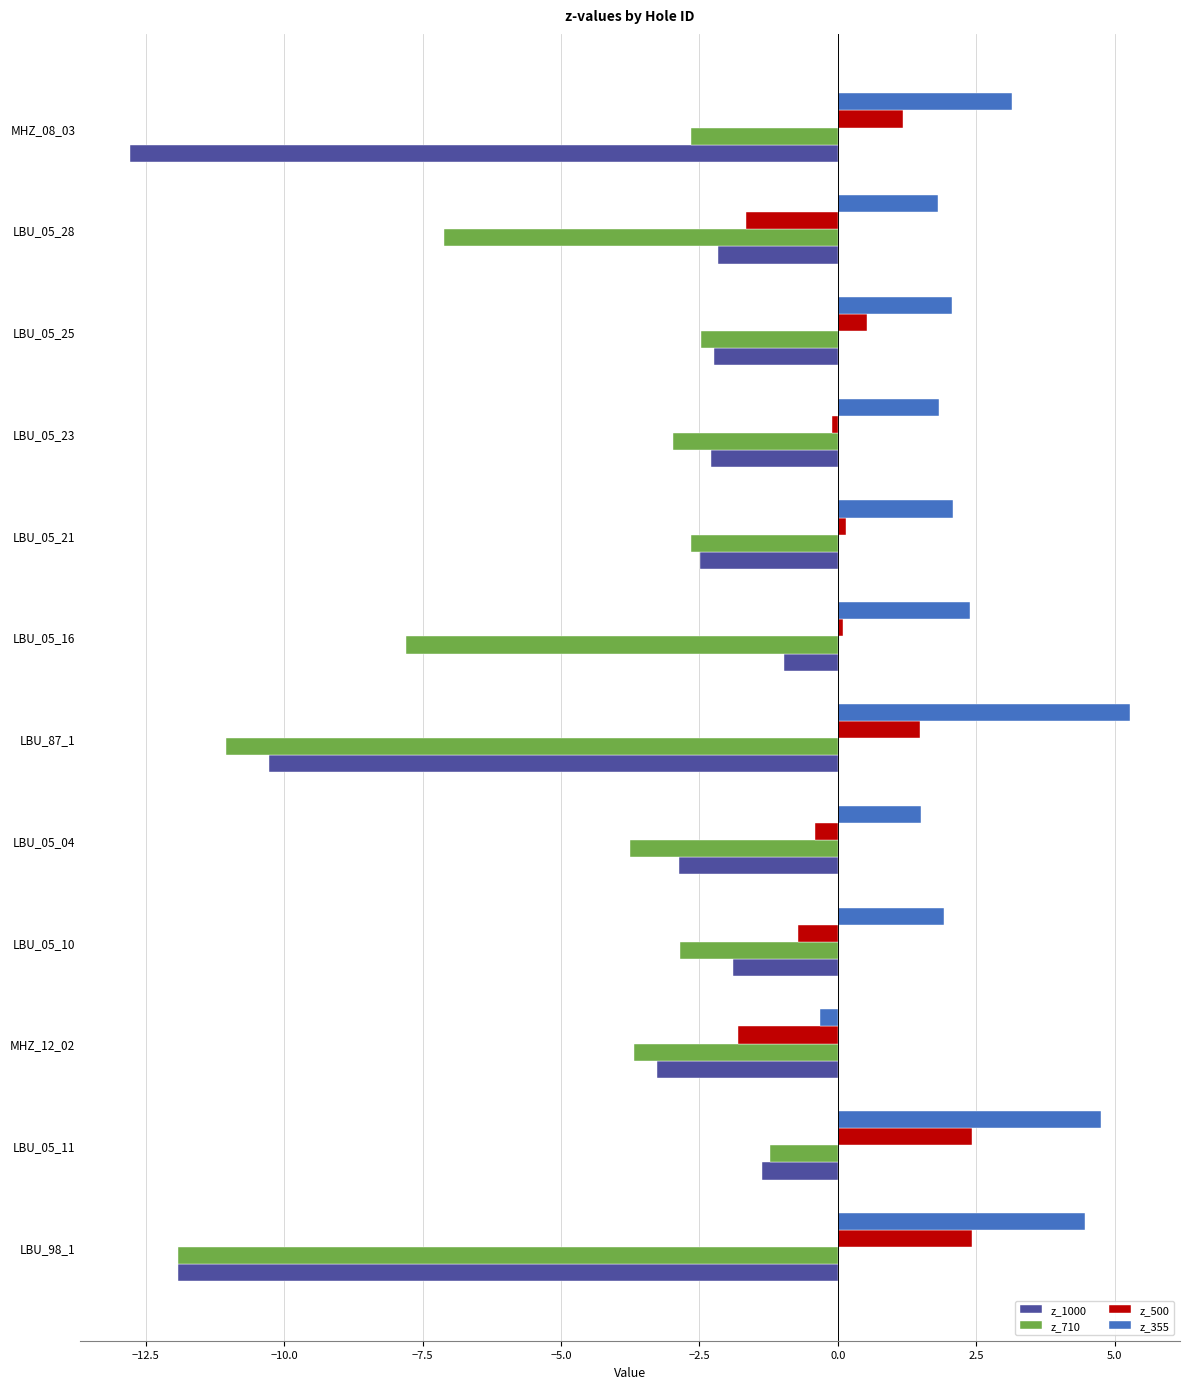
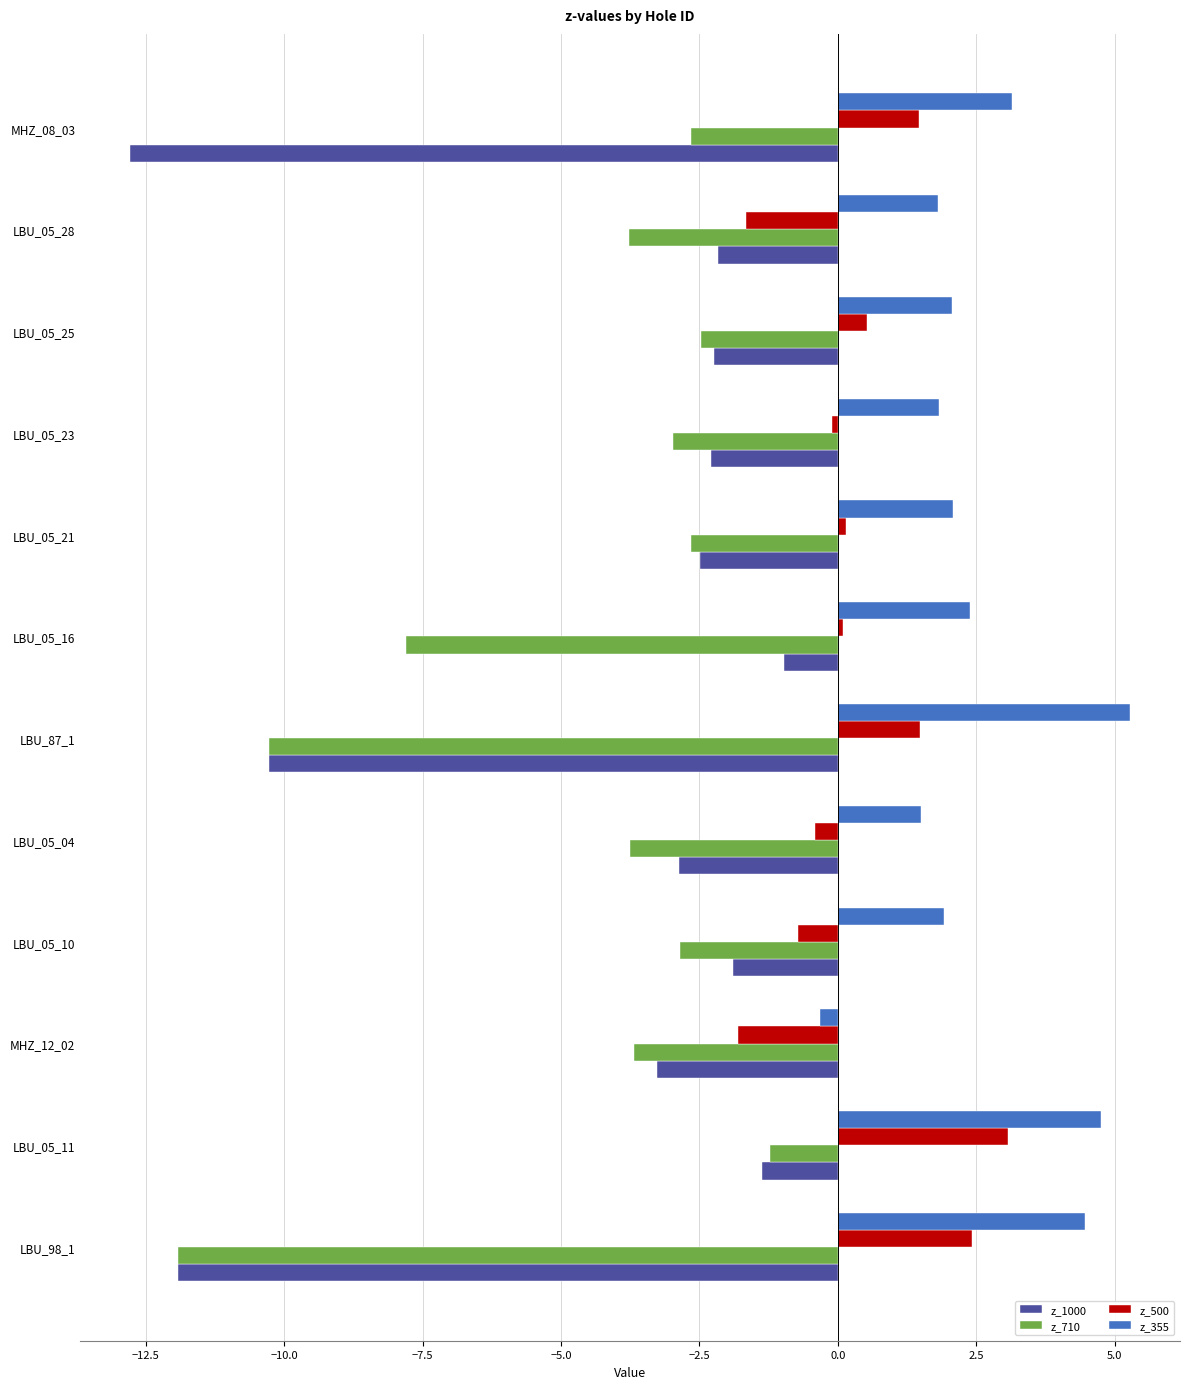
z_500, MHZ_08_03: 1.2 -> 1.5
z_710, LBU_05_28: -7.1 -> -3.8
z_710, LBU_87_1: -11.0 -> -10.3
z_500, LBU_05_11: 2.4 -> 3.1
